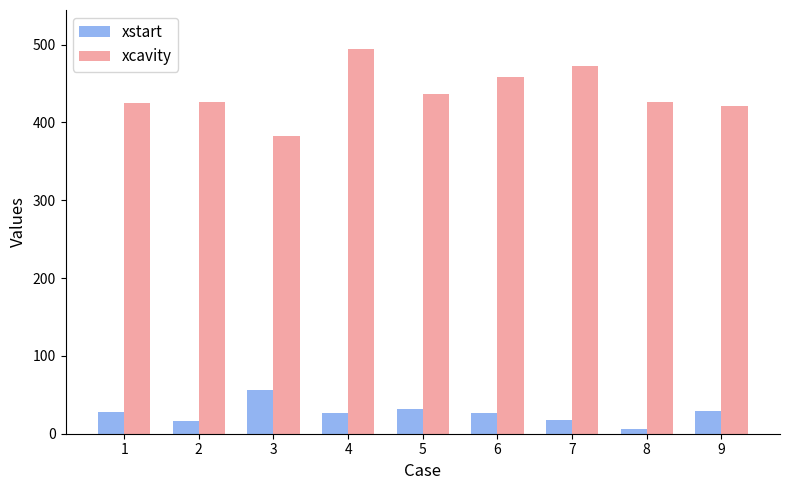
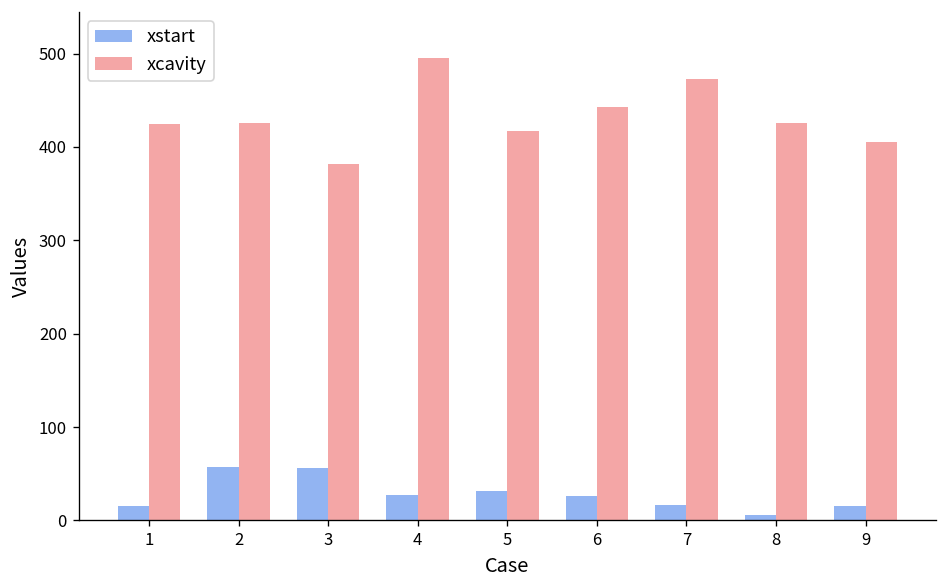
xstart, 1: 30 -> 20
xstart, 2: 20 -> 60
xcavity, 5: 440 -> 420
xcavity, 6: 460 -> 440
xstart, 9: 30 -> 20
xcavity, 9: 420 -> 410
